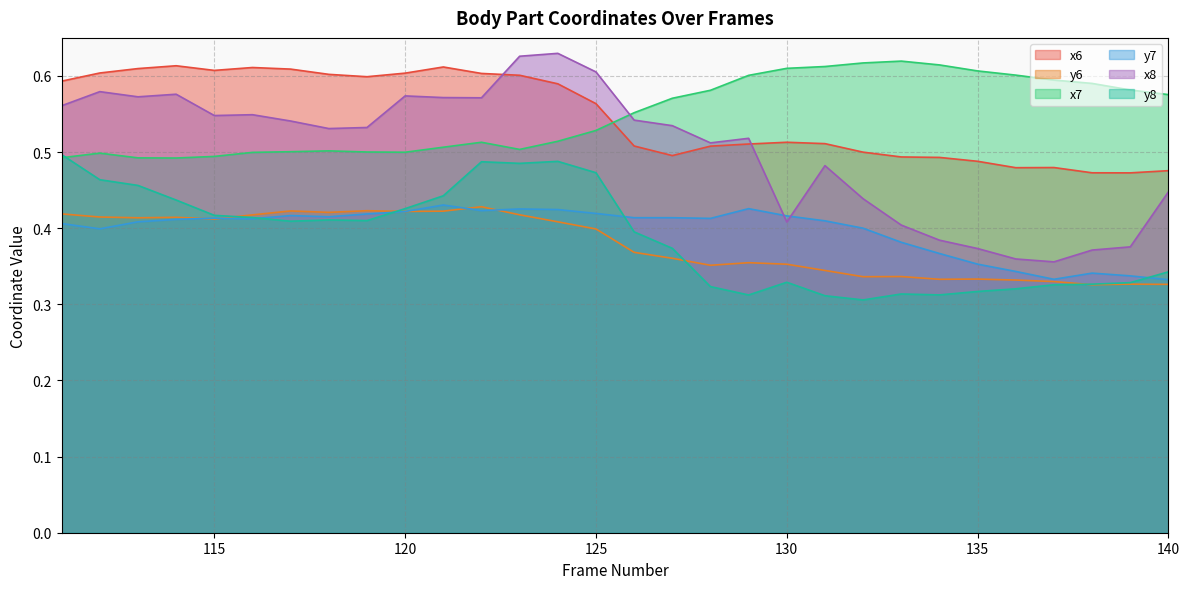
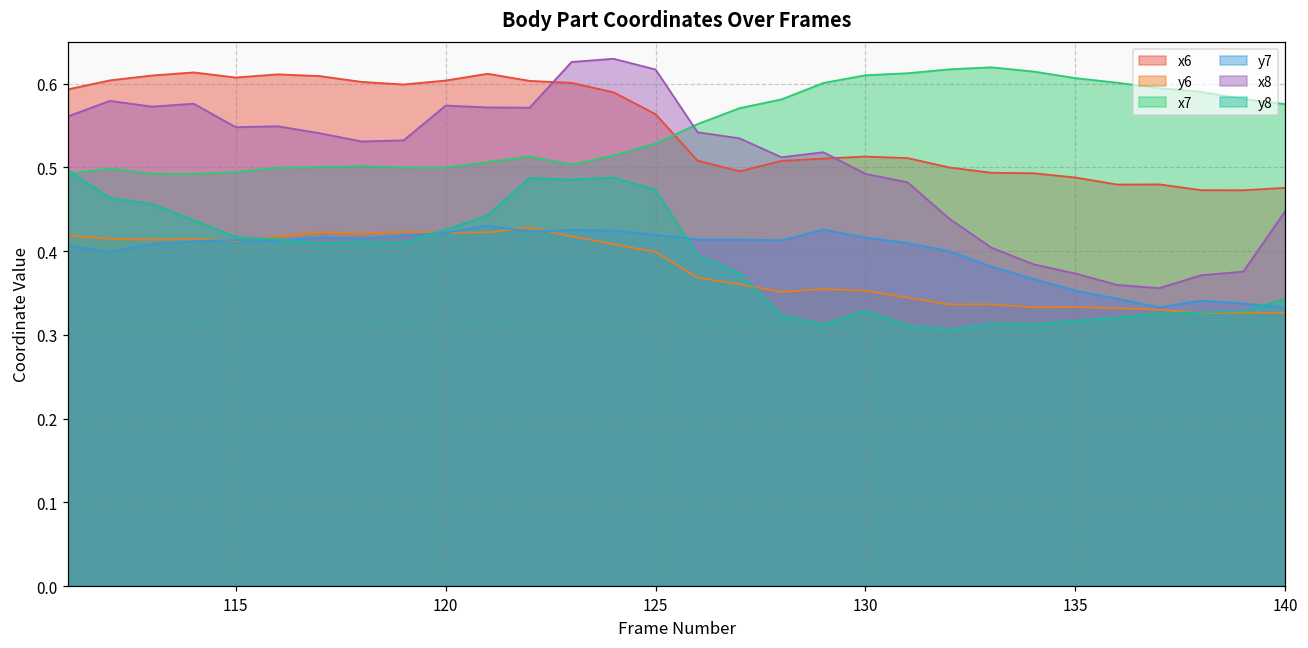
x8, 125: 0.61 -> 0.62
x8, 130: 0.41 -> 0.49
